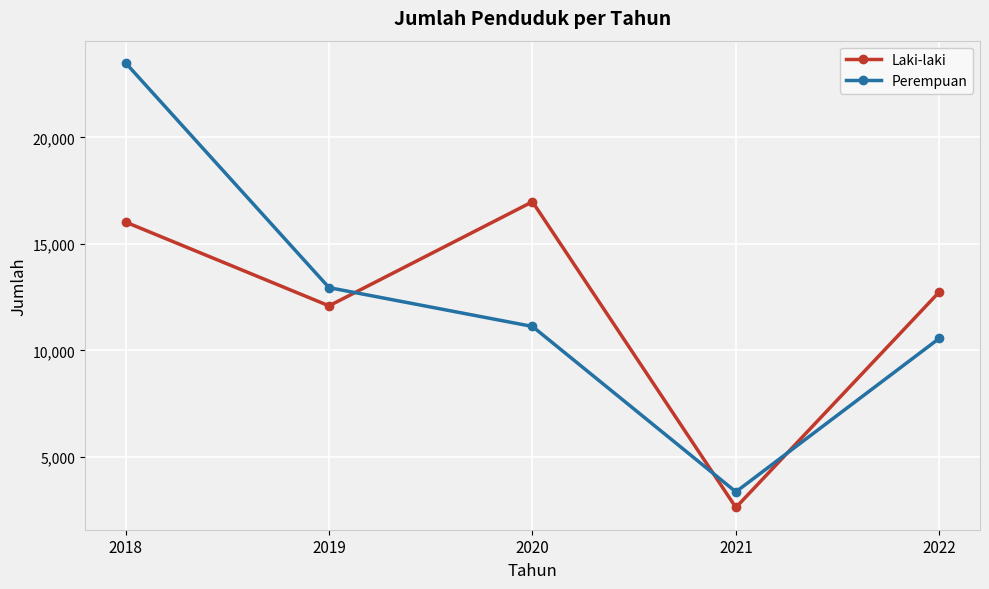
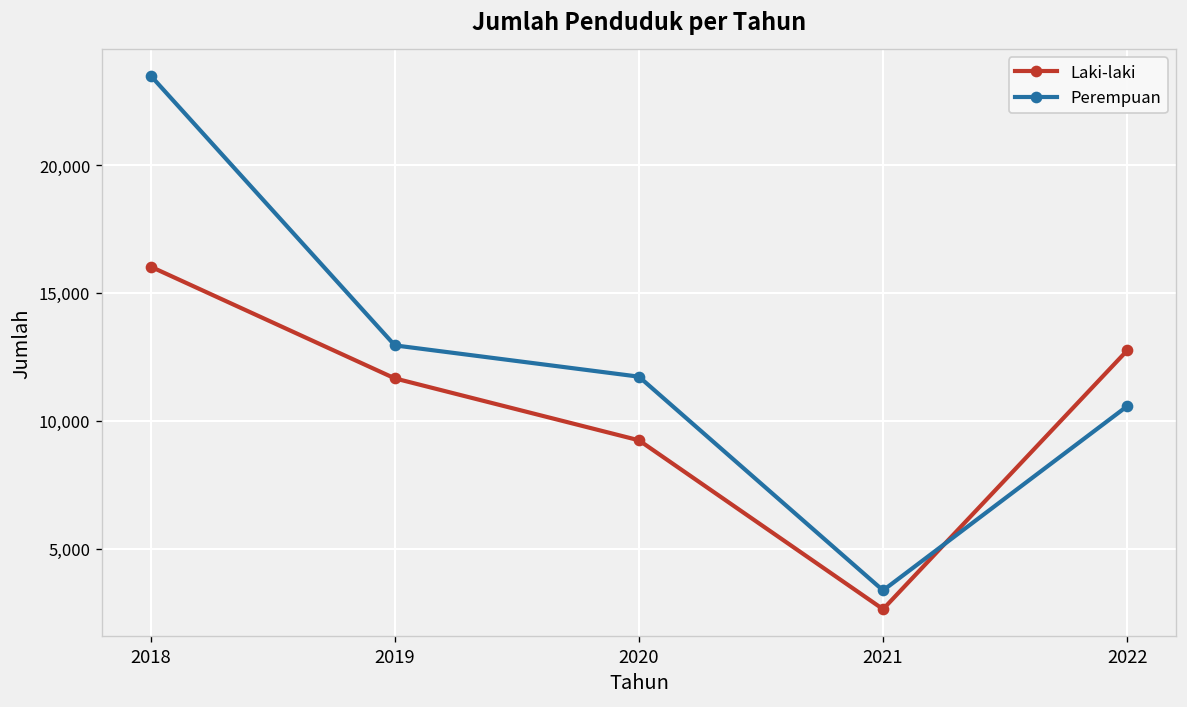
Laki-laki, 2019: 12,100 -> 11,700
Laki-laki, 2020: 17,000 -> 9,200
Perempuan, 2020: 11,100 -> 11,700
